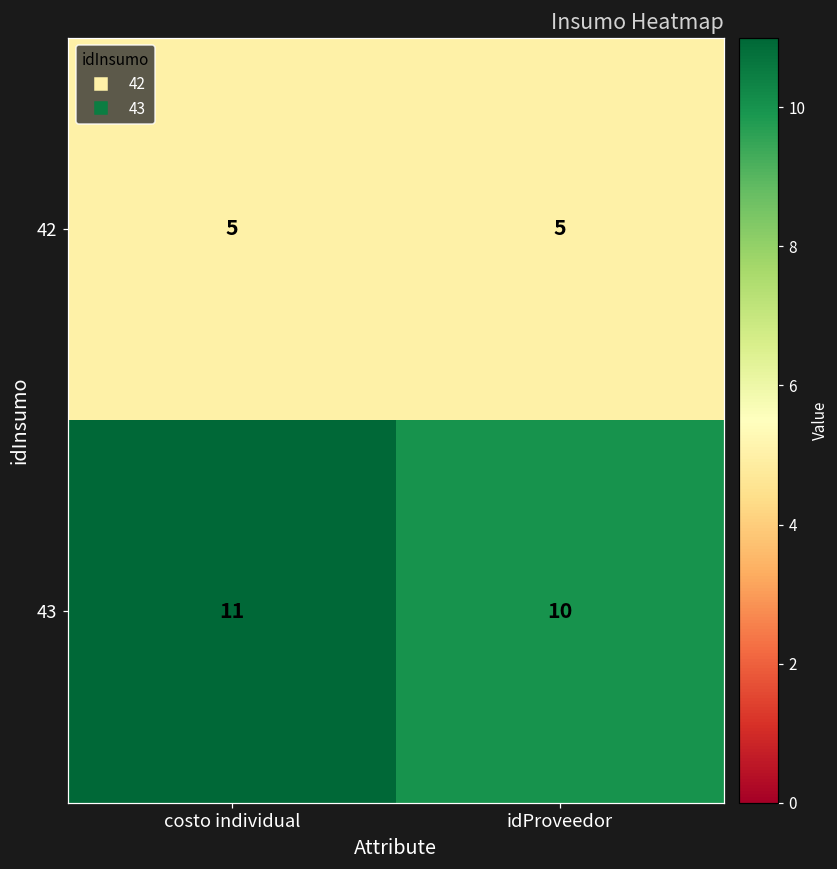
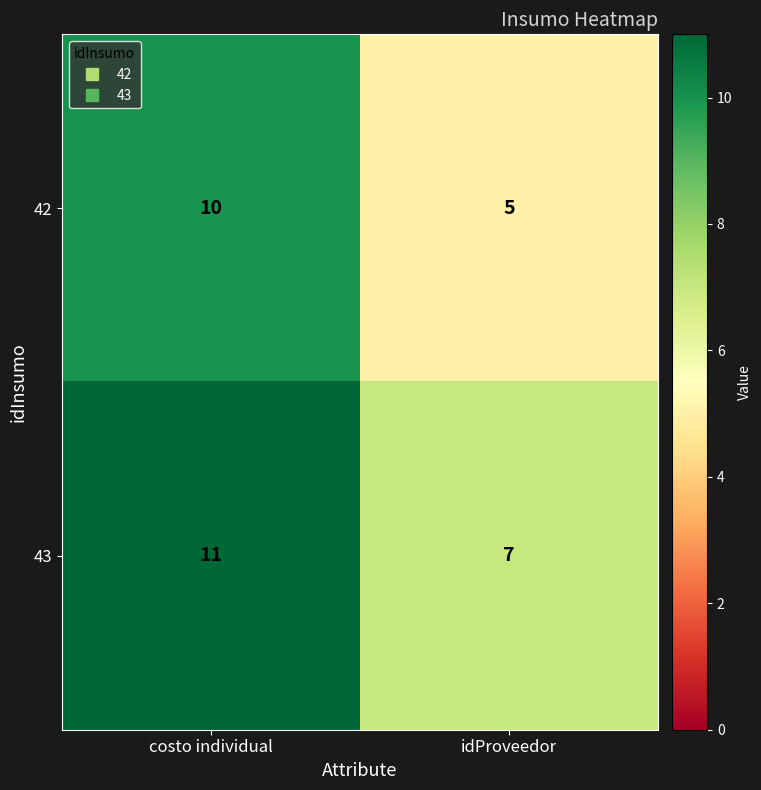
42, costo individual: 5 -> 10
43, idProveedor: 10 -> 7
